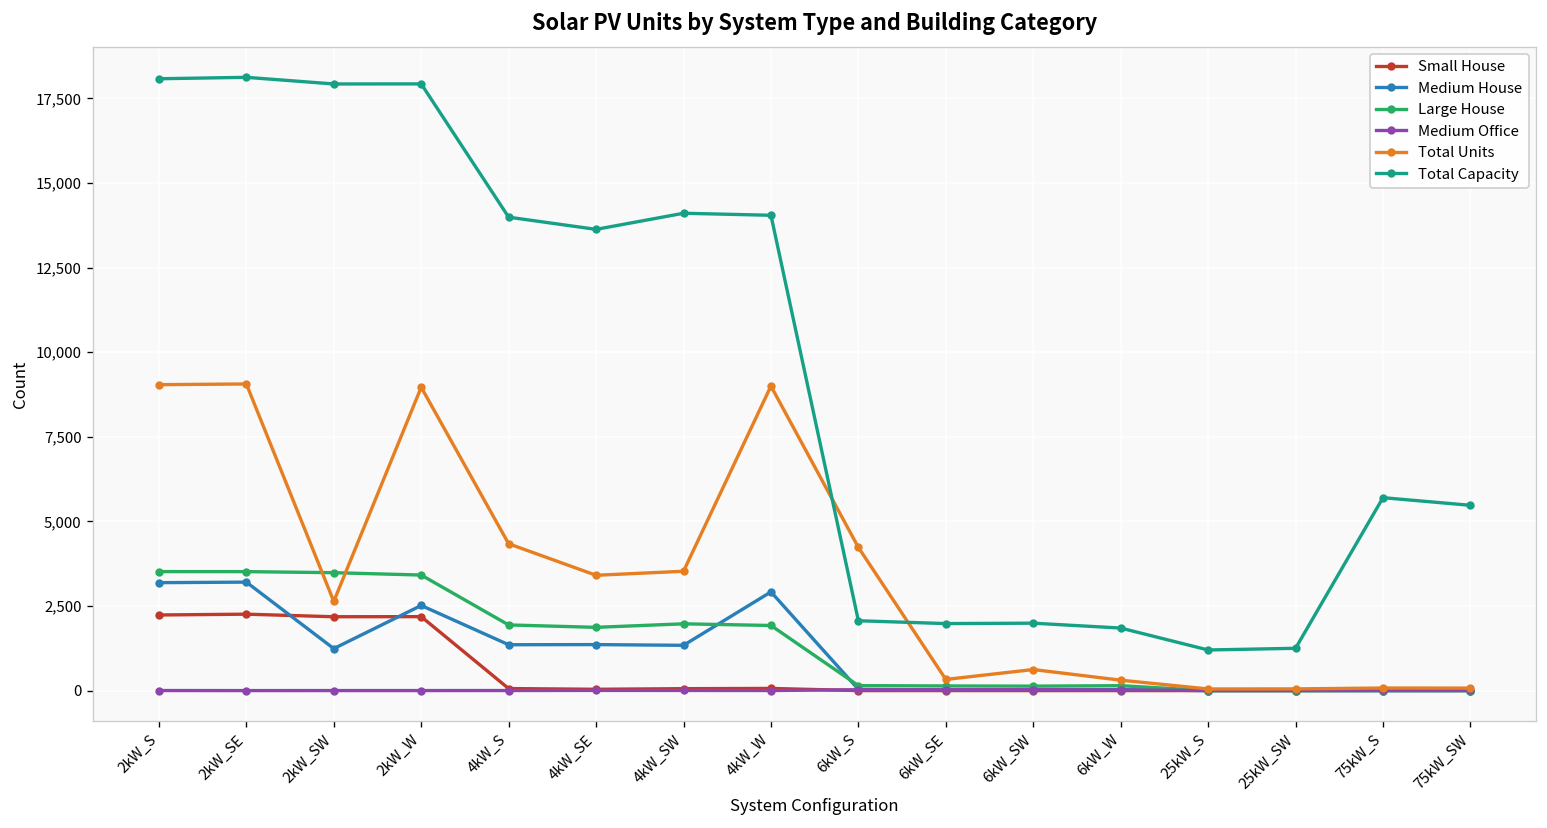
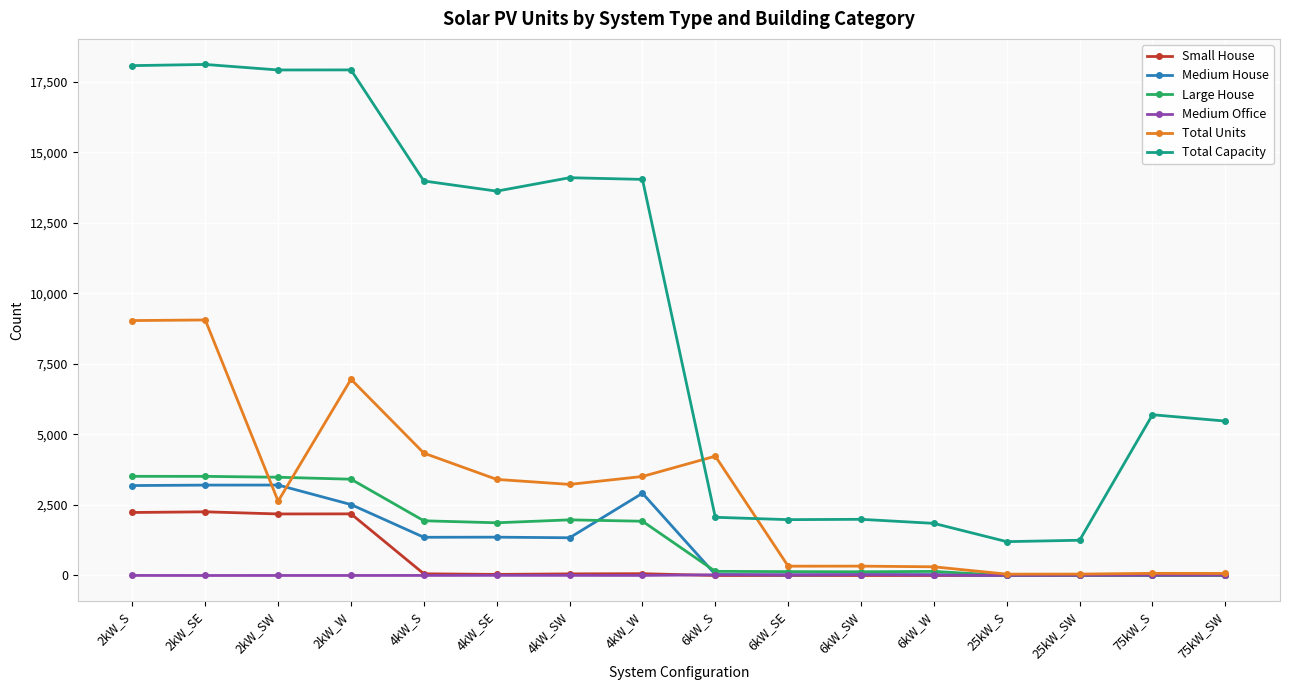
Medium House, 2kW_SW: 1,200 -> 3,200
Total Units, 2kW_W: 9,000 -> 7,000
Total Units, 4kW_SW: 3,500 -> 3,200
Total Units, 4kW_W: 9,000 -> 3,500
Total Units, 6kW_SW: 600 -> 300
